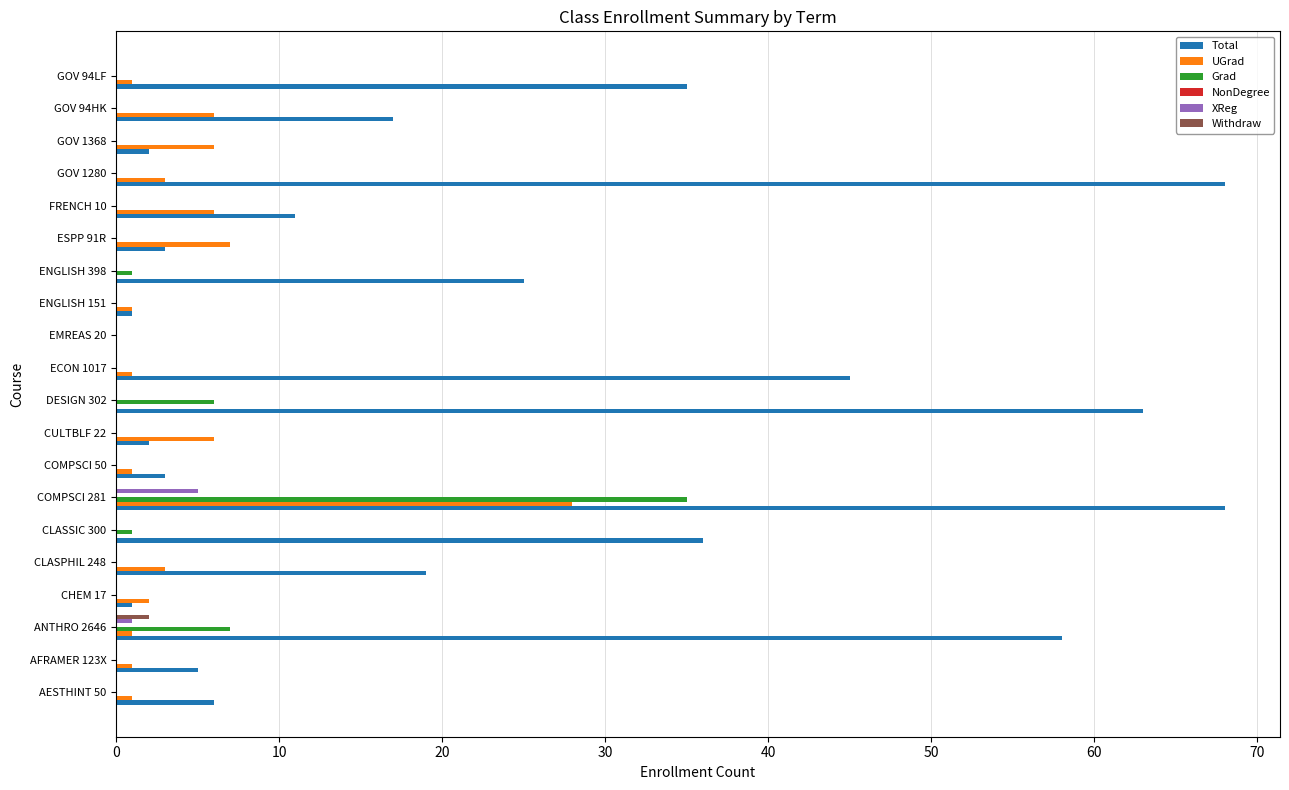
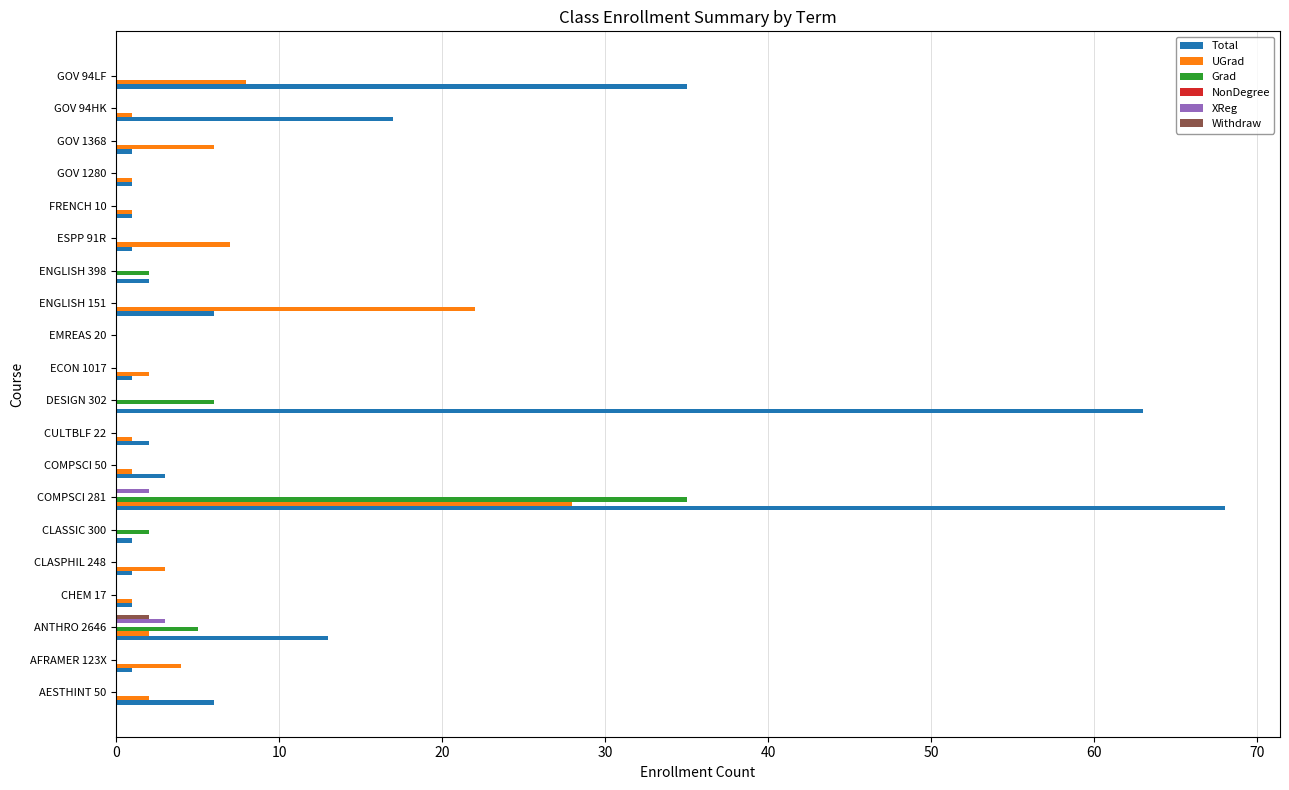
UGrad, GOV 94LF: 1 -> 8
UGrad, GOV 94HK: 6 -> 1
Total, GOV 1368: 2 -> 1
UGrad, GOV 1280: 3 -> 1
Total, GOV 1280: 68 -> 1
UGrad, FRENCH 10: 6 -> 1
Total, FRENCH 10: 11 -> 1
Total, ESPP 91R: 3 -> 1
Grad, ENGLISH 398: 1 -> 2
Total, ENGLISH 398: 25 -> 2
UGrad, ENGLISH 151: 1 -> 22
Total, ENGLISH 151: 1 -> 6
UGrad, ECON 1017: 1 -> 2
Total, ECON 1017: 45 -> 1
UGrad, CULTBLF 22: 6 -> 1
XReg, COMPSCI 281: 5 -> 2
Grad, CLASSIC 300: 1 -> 2
Total, CLASSIC 300: 36 -> 1
Total, CLASPHIL 248: 19 -> 1
UGrad, CHEM 17: 2 -> 1
XReg, ANTHRO 2646: 1 -> 3
Grad, ANTHRO 2646: 7 -> 5
UGrad, ANTHRO 2646: 1 -> 2
Total, ANTHRO 2646: 58 -> 13
UGrad, AFRAMER 123X: 1 -> 4
Total, AFRAMER 123X: 5 -> 1
UGrad, AESTHINT 50: 1 -> 2
